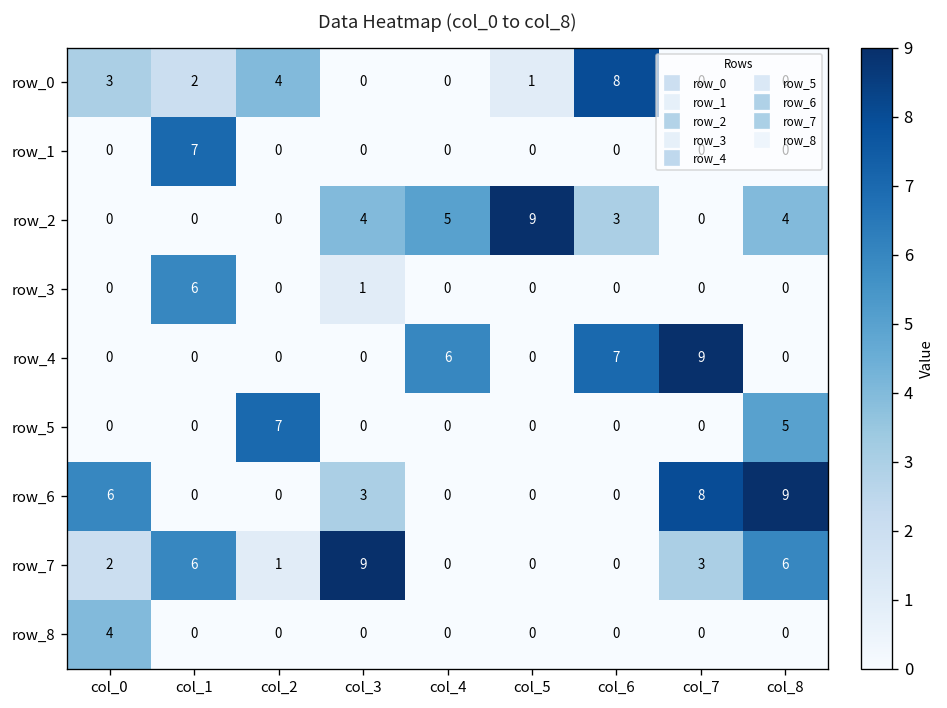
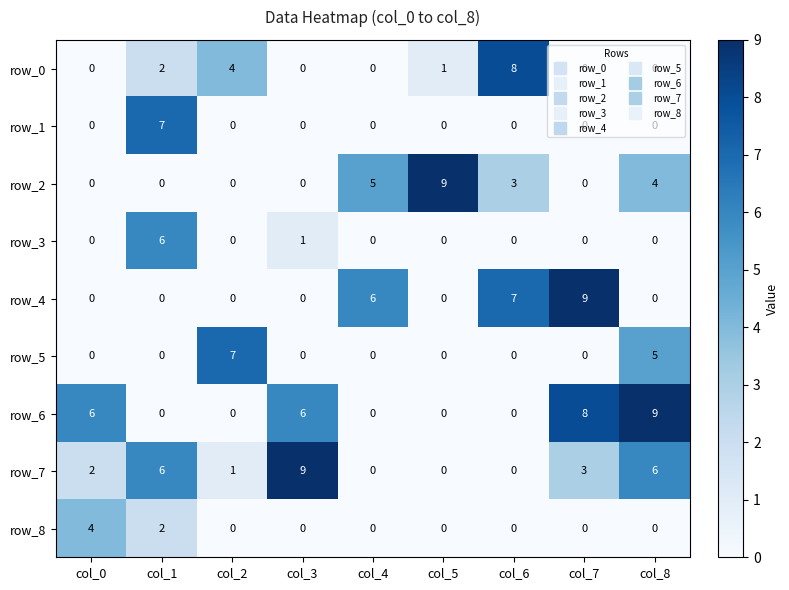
row_0, col_0: 3 -> 0
row_2, col_3: 4 -> 0
row_6, col_3: 3 -> 6
row_8, col_1: 0 -> 2
